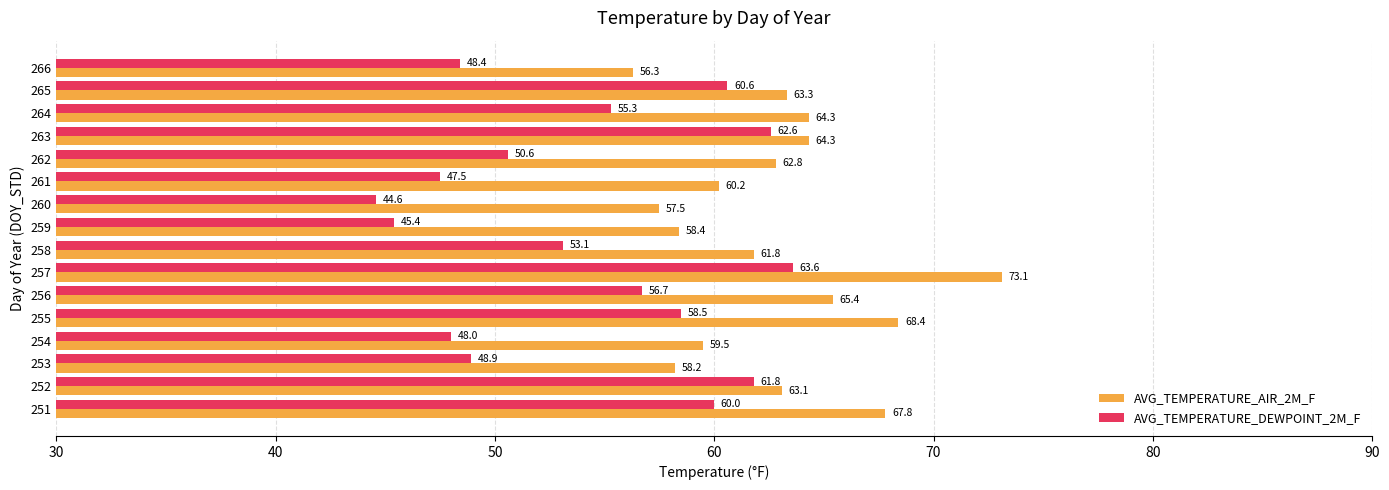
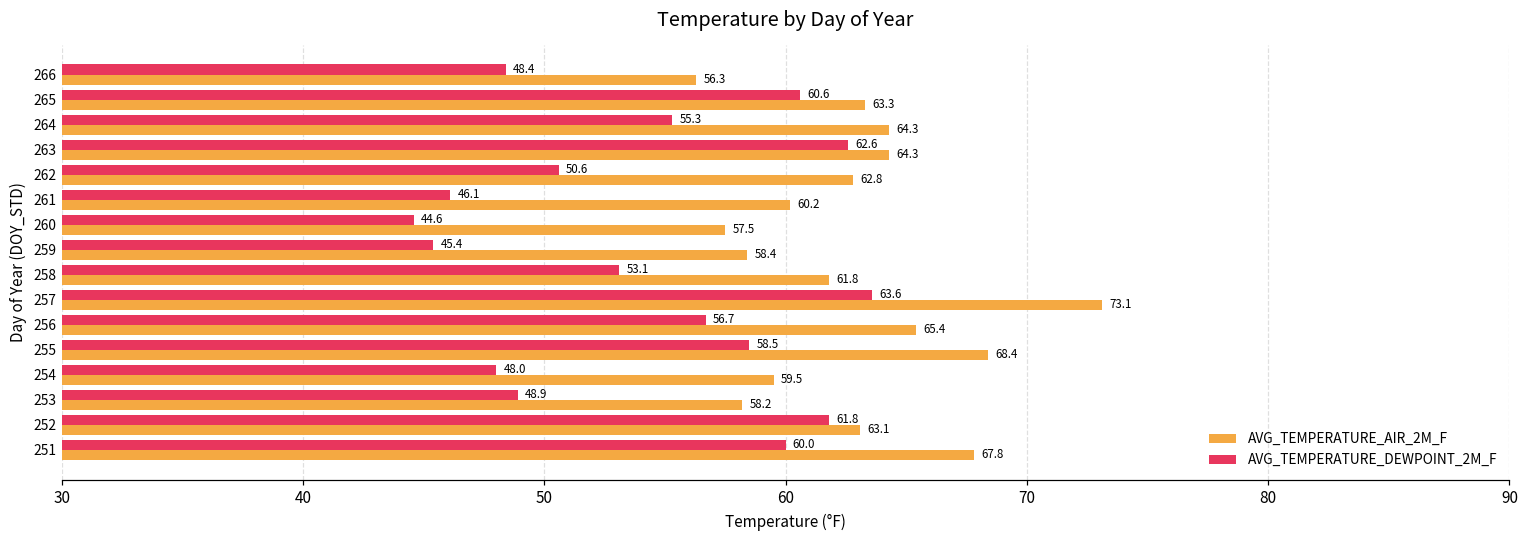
AVG_TEMPERATURE_DEWPOINT_2M_F, 261: 47.5 -> 46.1
